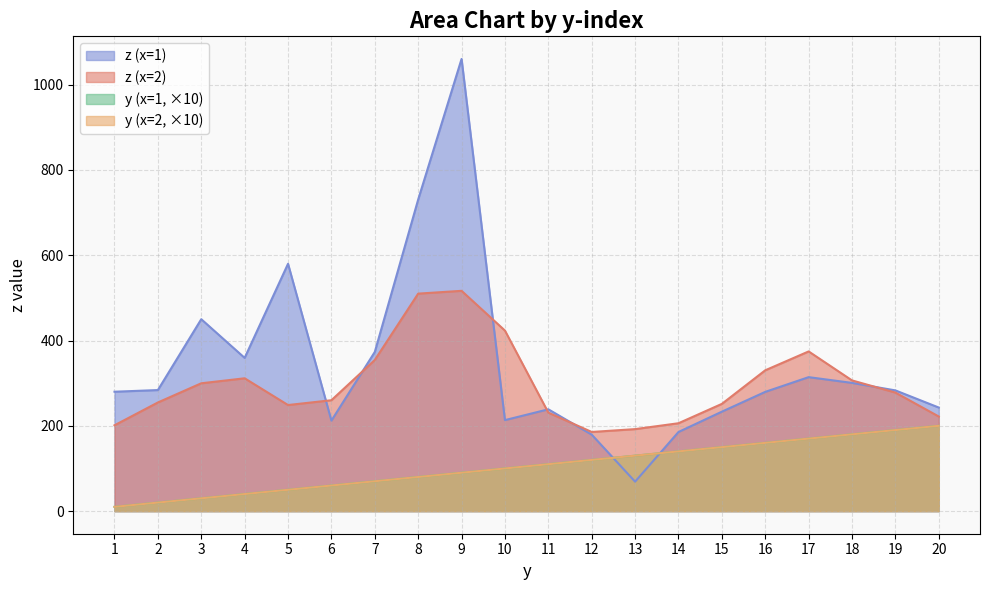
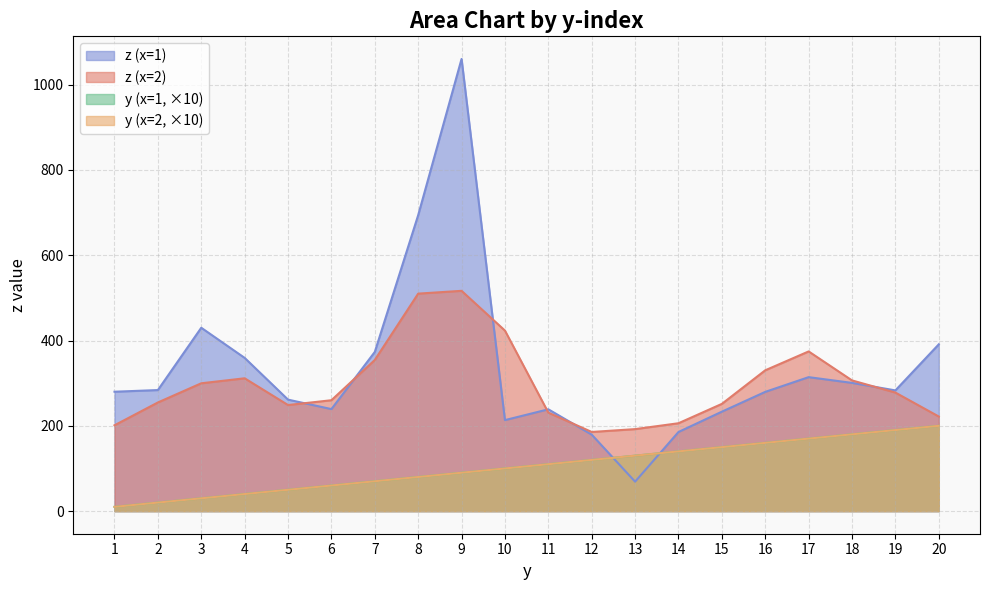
z (x=1), 3: 450 -> 430
z (x=1), 5: 580 -> 260
z (x=1), 6: 210 -> 240
z (x=1), 8: 730 -> 690
z (x=1), 20: 240 -> 390
